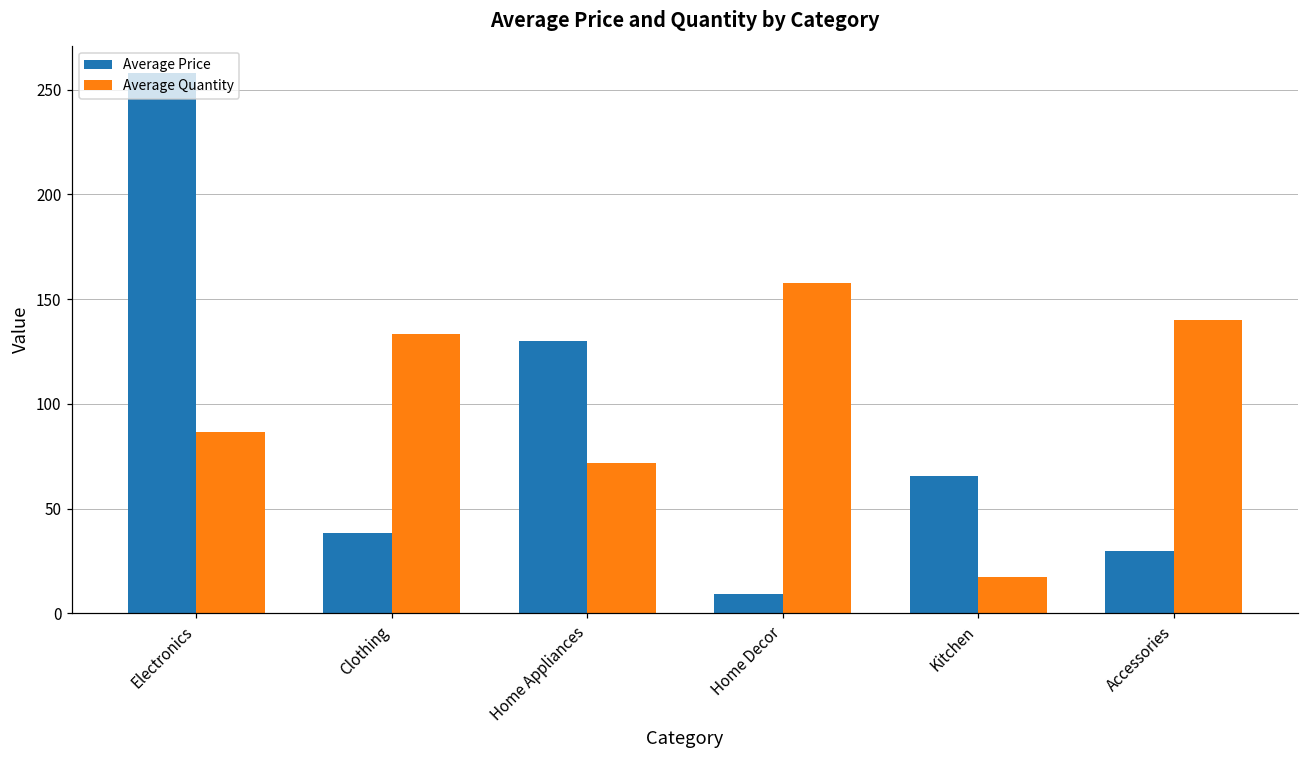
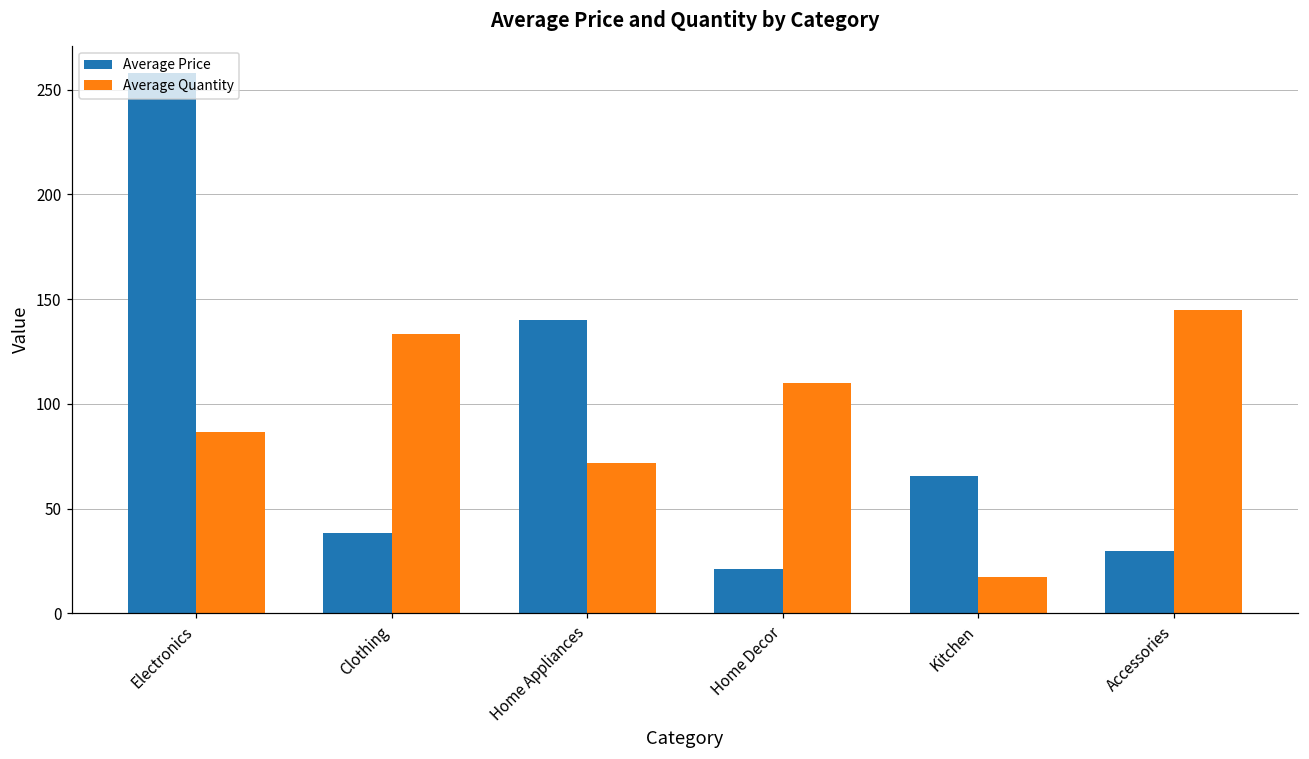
Average Price, Home Appliances: 130 -> 140
Average Price, Home Decor: 9 -> 21
Average Quantity, Home Decor: 158 -> 110
Average Quantity, Accessories: 140 -> 145
